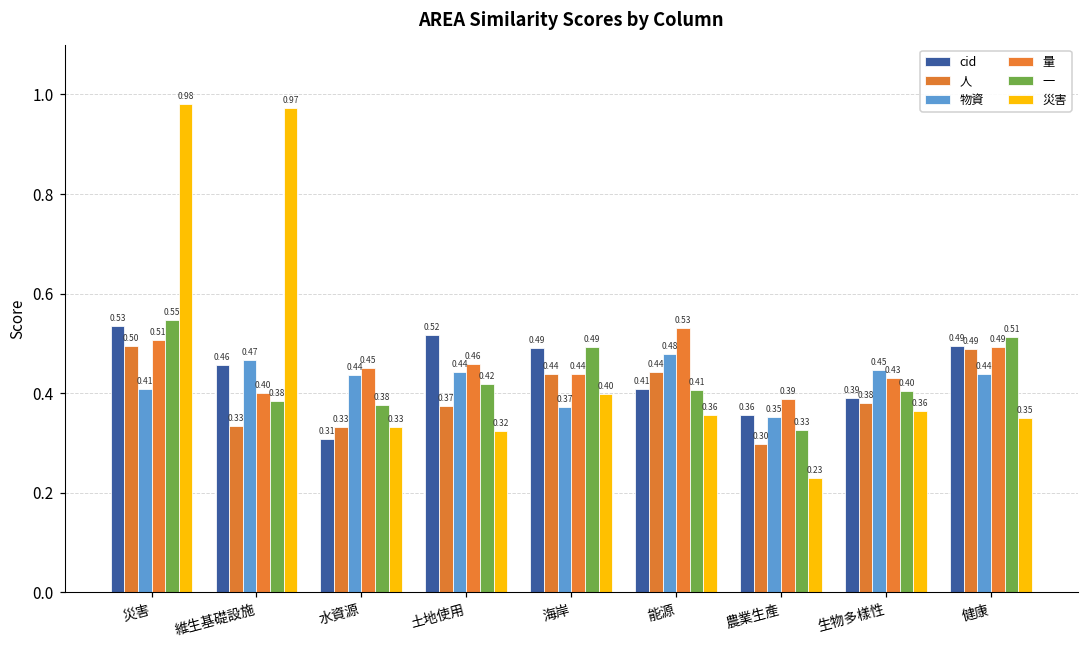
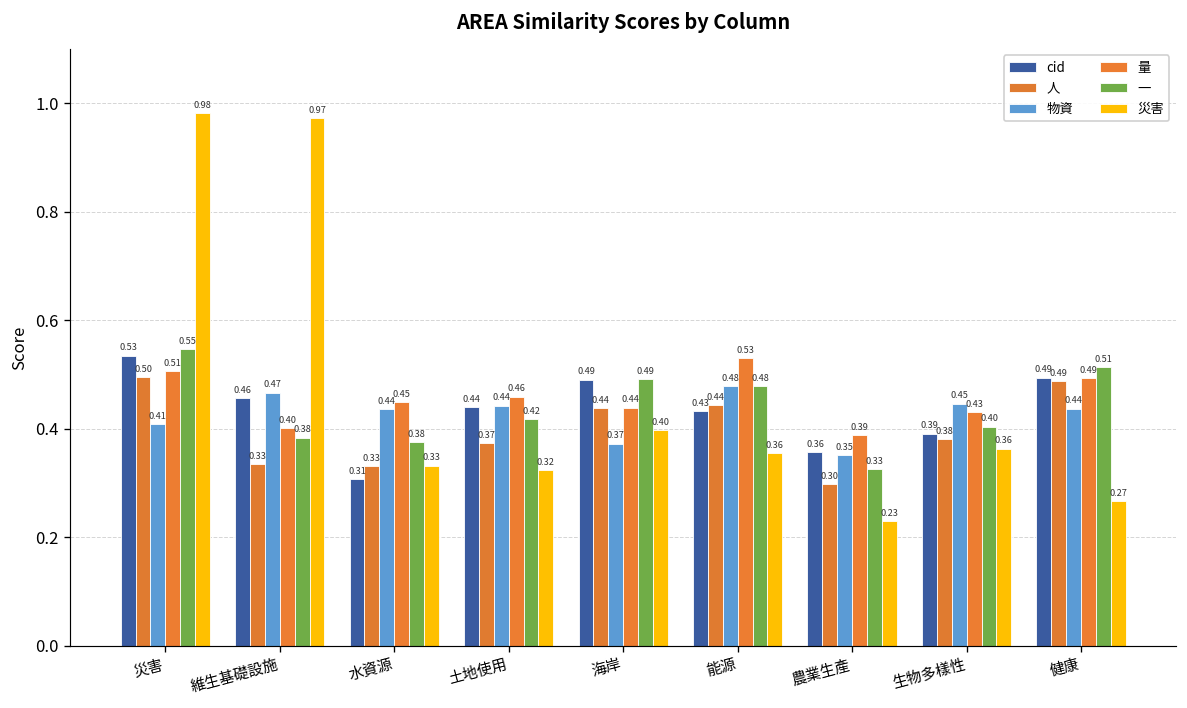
cid, 土地使用: 0.52 -> 0.44
cid, 能源: 0.41 -> 0.43
⼀, 能源: 0.41 -> 0.48
災害, 健康: 0.35 -> 0.27
